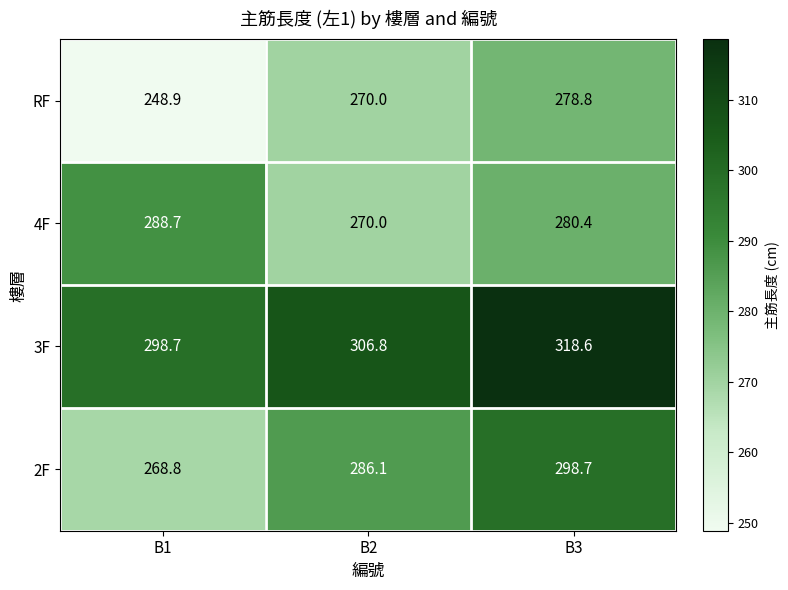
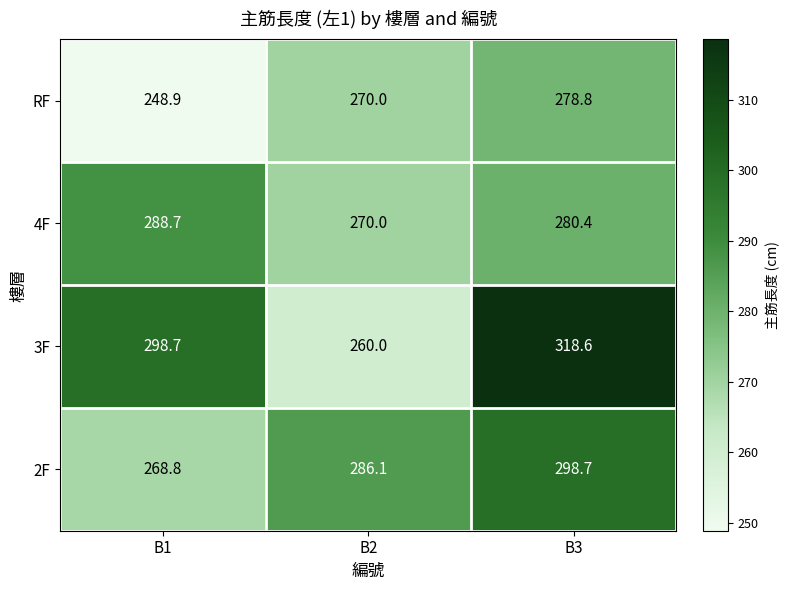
3F, B2: 306.8 -> 260.0
